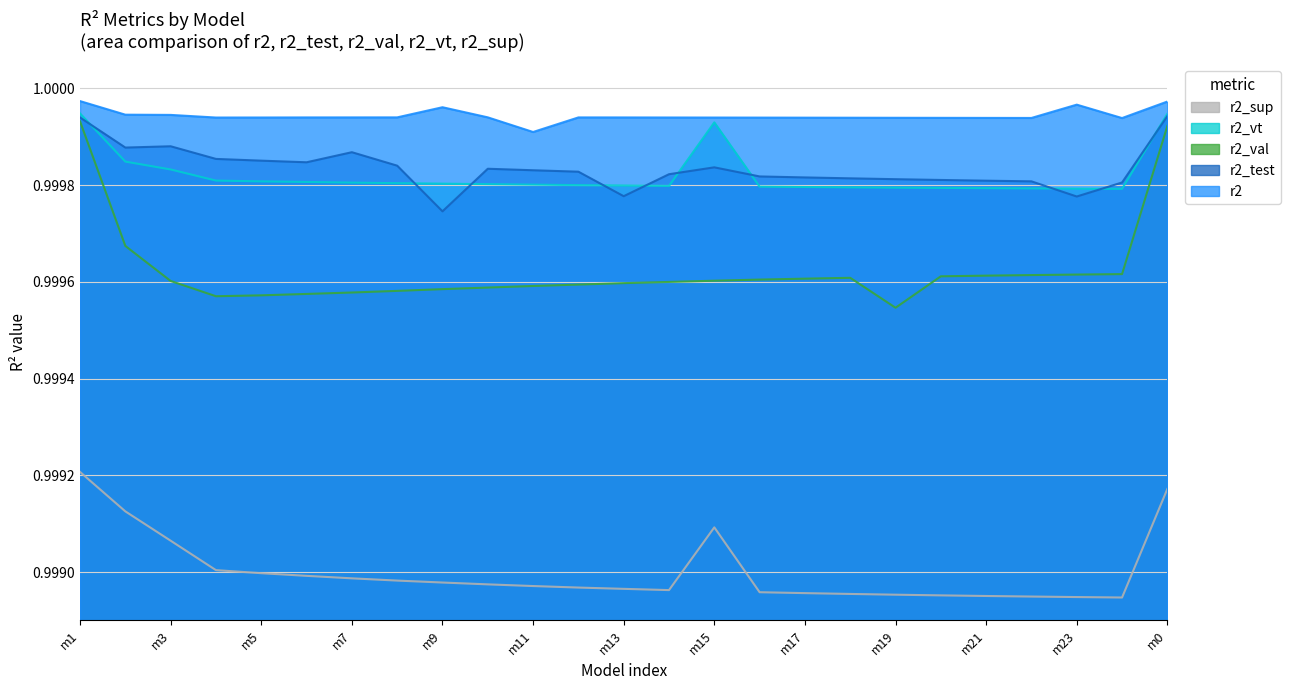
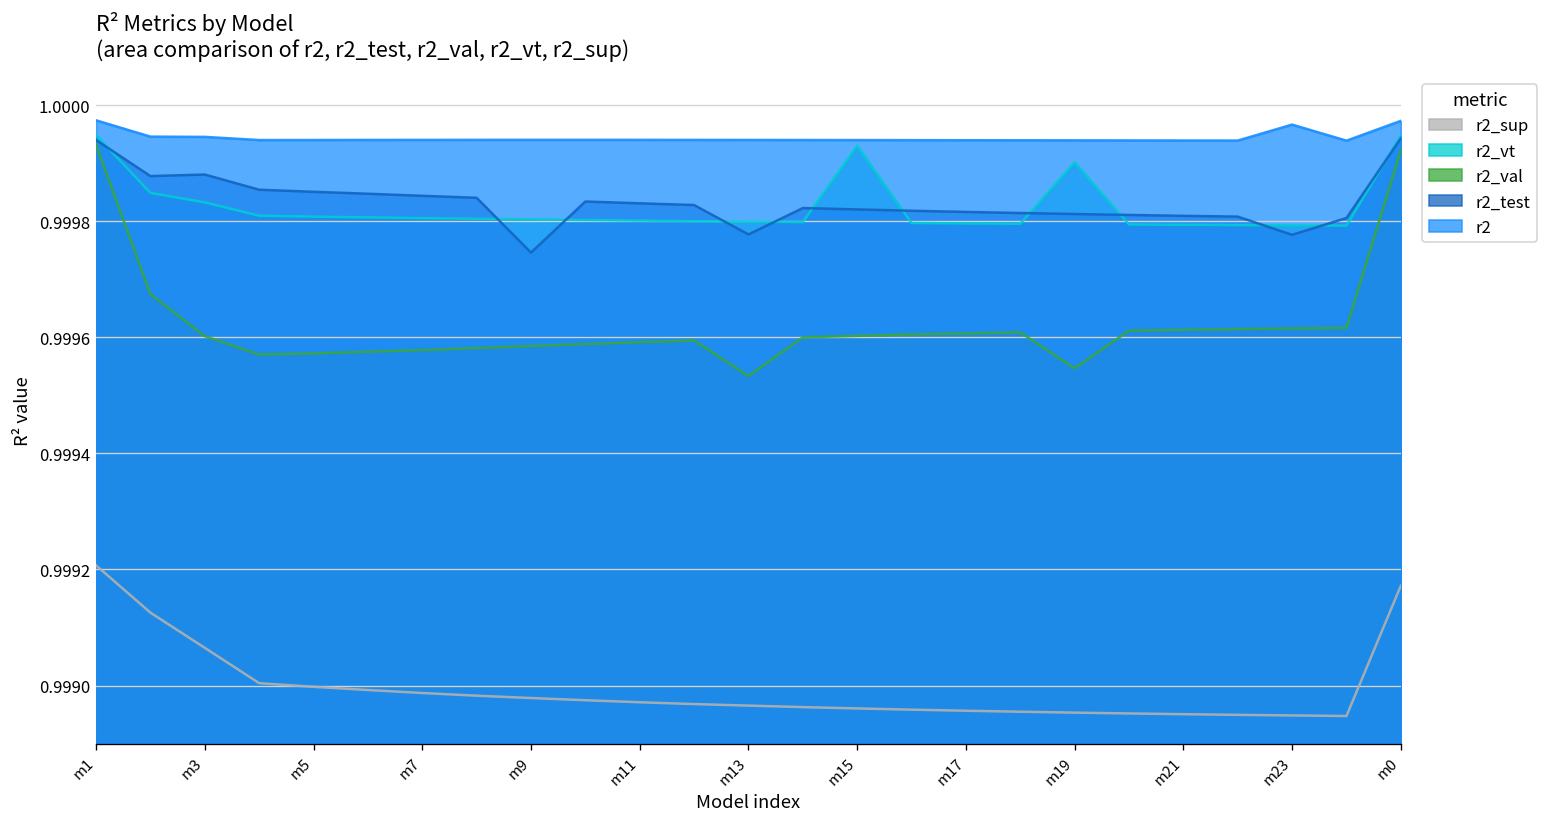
r2_test, m7: 0.99987 -> 0.99984
r2, m9: 0.99996 -> 0.99994
r2, m11: 0.99991 -> 0.99994
r2_val, m13: 0.99960 -> 0.99953
r2_sup, m15: 0.99909 -> 0.99896
r2_test, m15: 0.99984 -> 0.99982
r2_vt, m19: 0.99979 -> 0.99990
